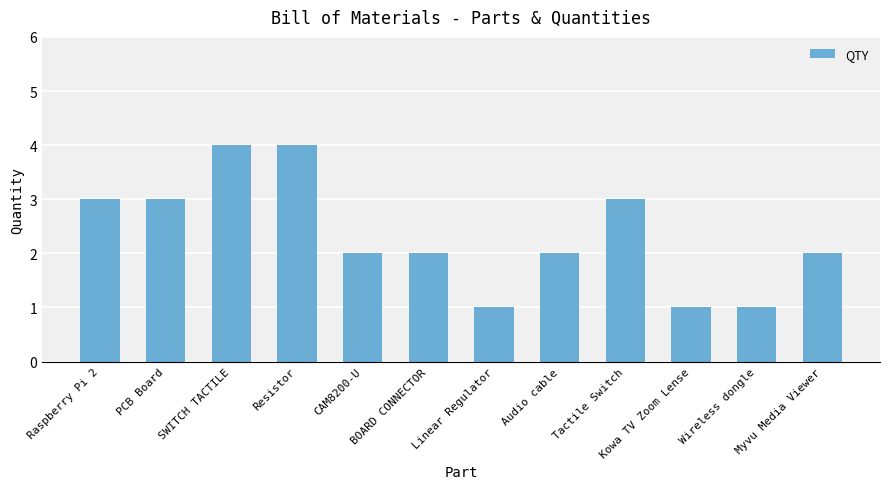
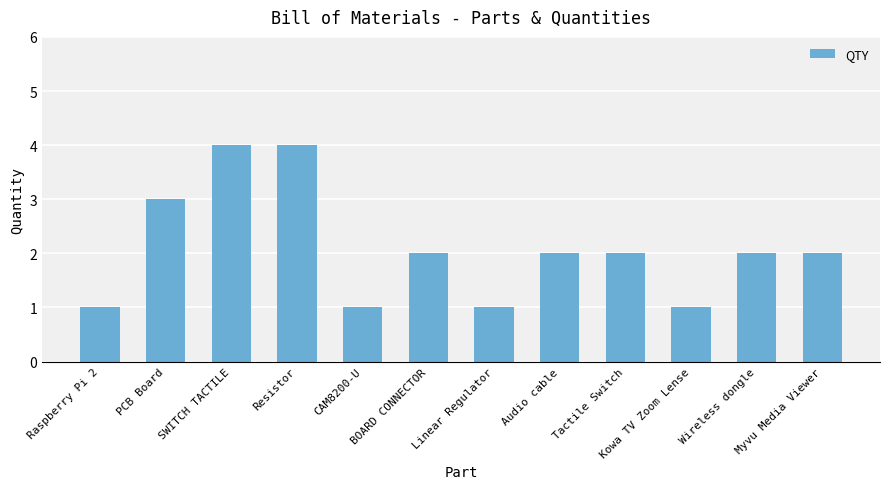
Raspberry Pi 2: 3 -> 1
CAM8200-U: 2 -> 1
Tactile Switch: 3 -> 2
Wireless dongle: 1 -> 2
